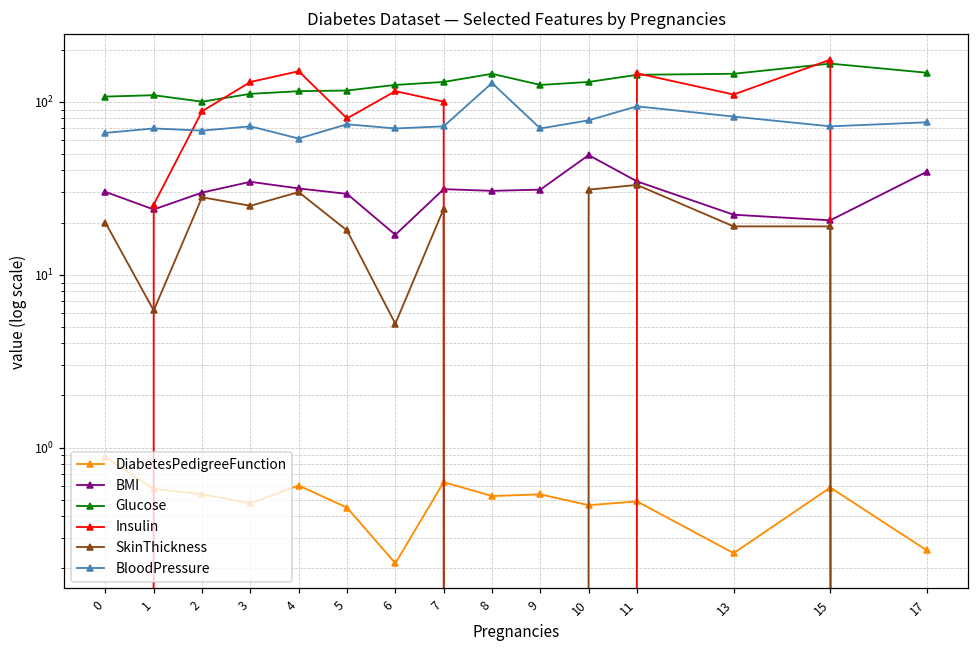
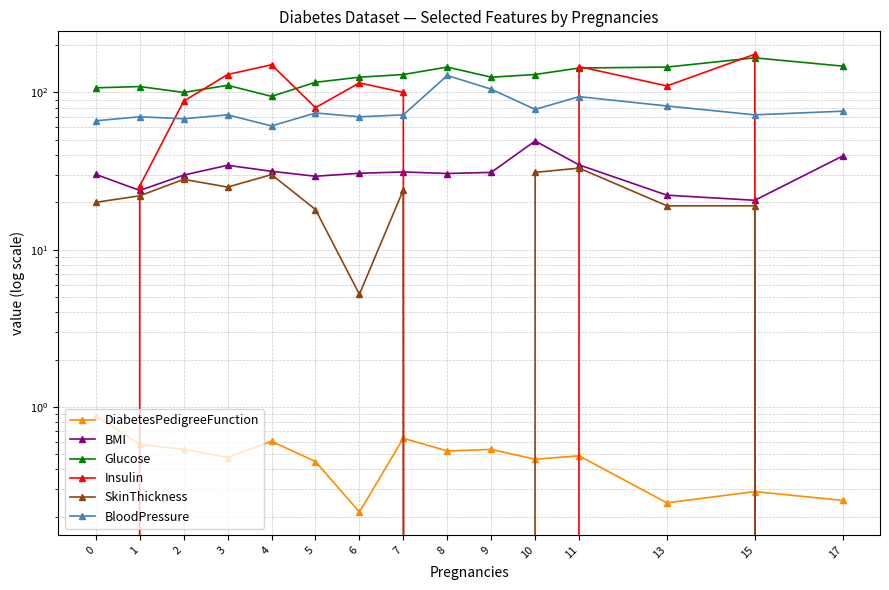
SkinThickness, 1: 6.2 -> 22
Glucose, 4: 120 -> 90
BMI, 6: 17 -> 31
BloodPressure, 9: 70 -> 100
DiabetesPedigreeFunction, 15: 0.59 -> 0.29
